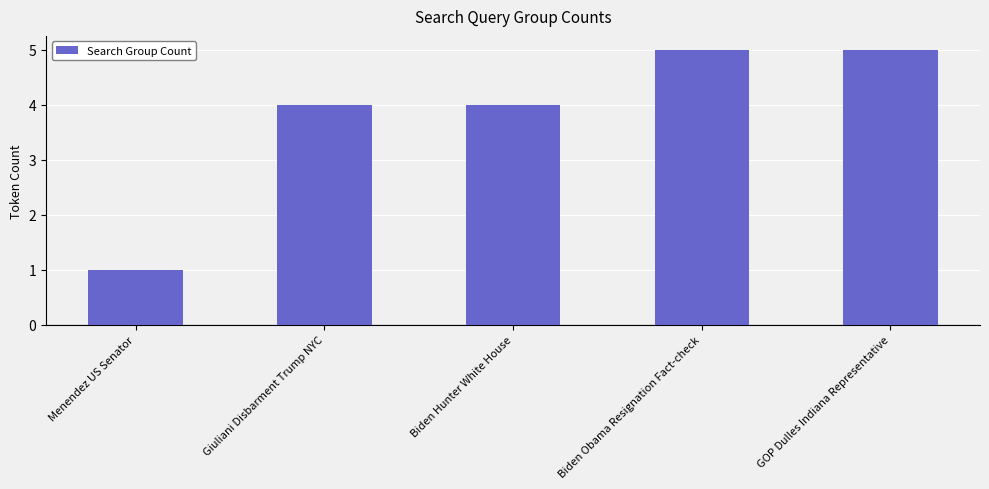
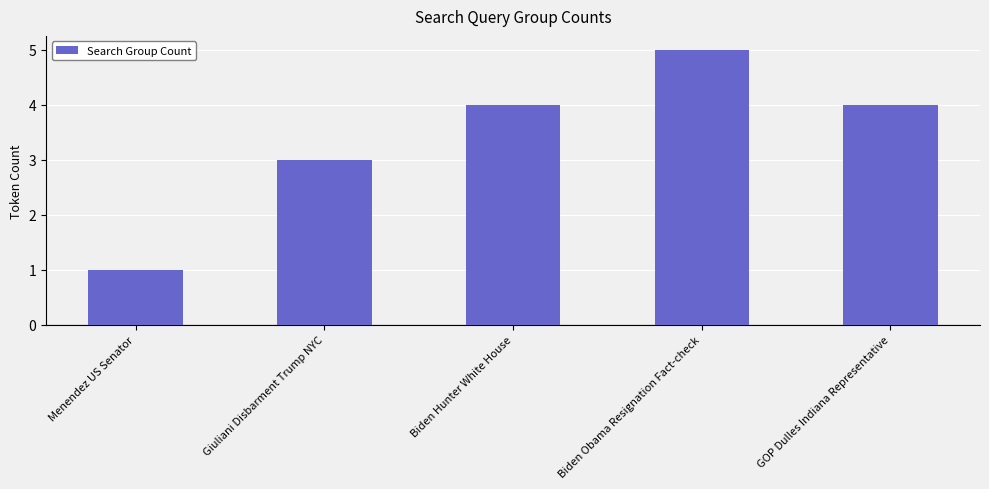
Giuliani Disbarment Trump NYC: 4 -> 3
GOP Dulles Indiana Representative: 5 -> 4
